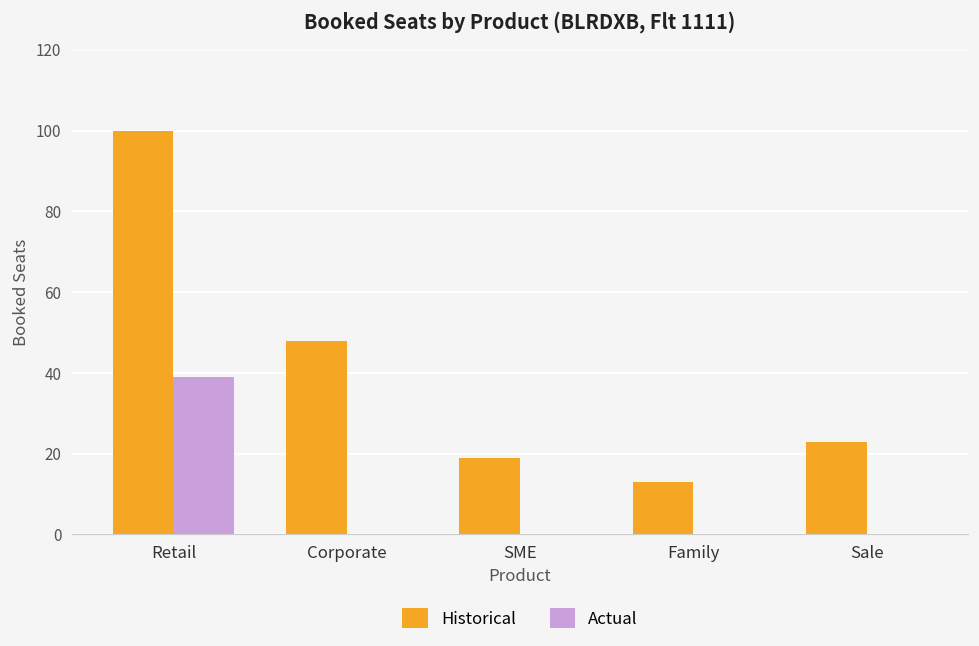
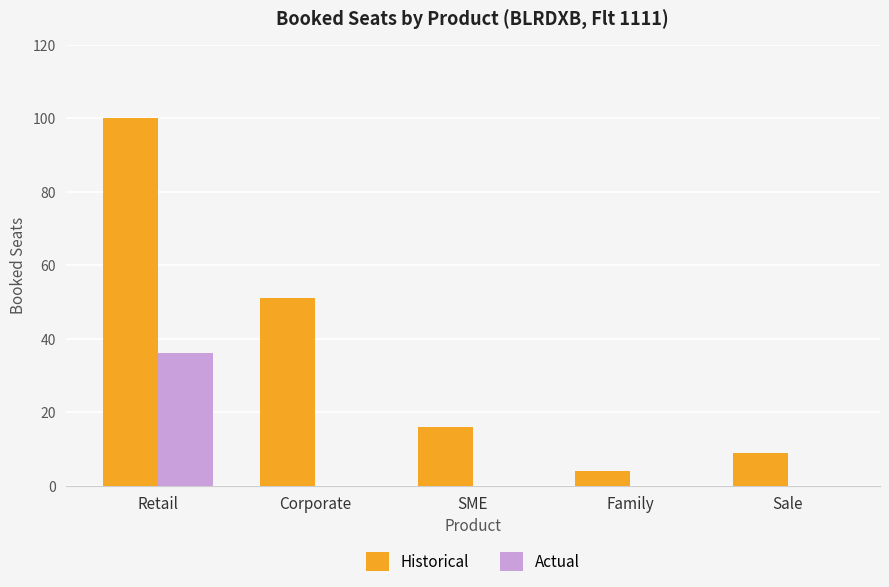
Actual, Retail: 39 -> 36
Historical, Corporate: 48 -> 51
Historical, SME: 19 -> 16
Historical, Family: 13 -> 4
Historical, Sale: 23 -> 9
